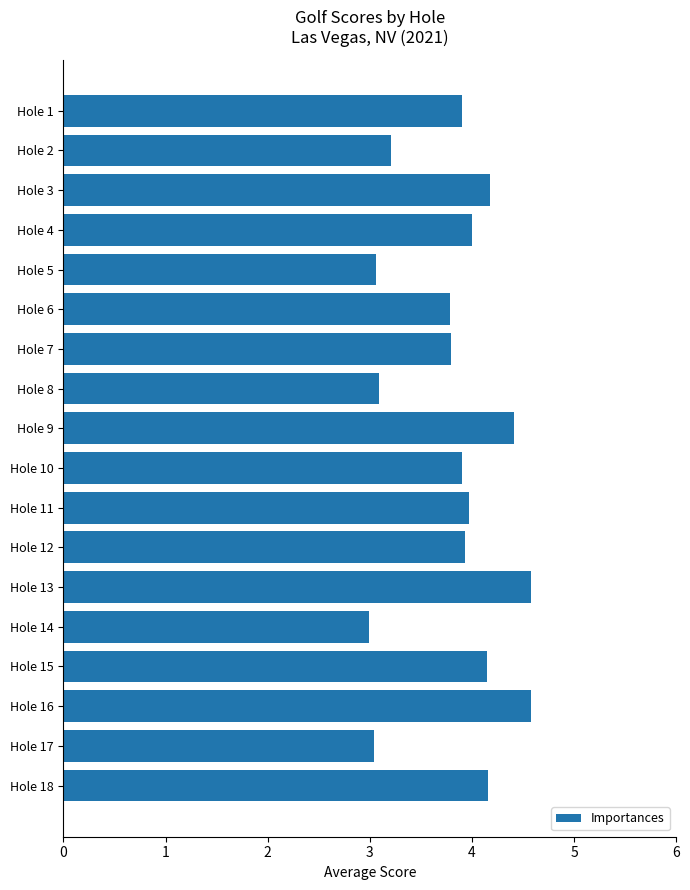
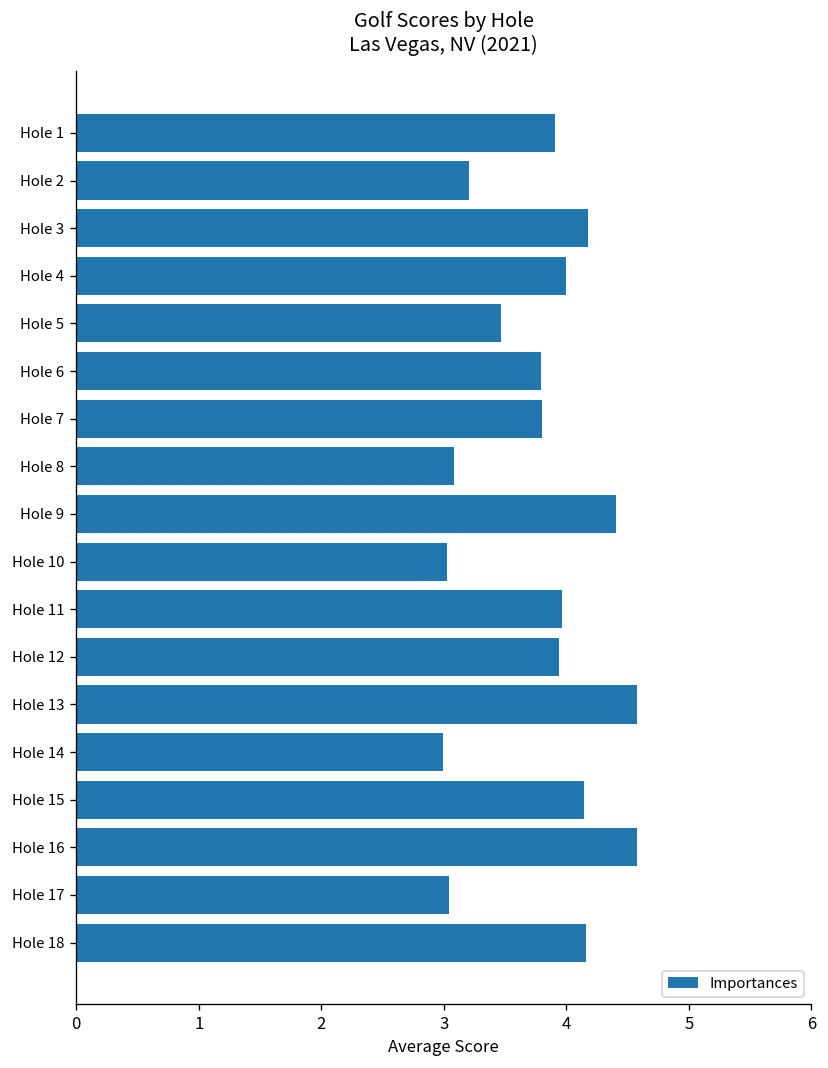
Hole 5: 3.06 -> 3.47
Hole 10: 3.91 -> 3.03
